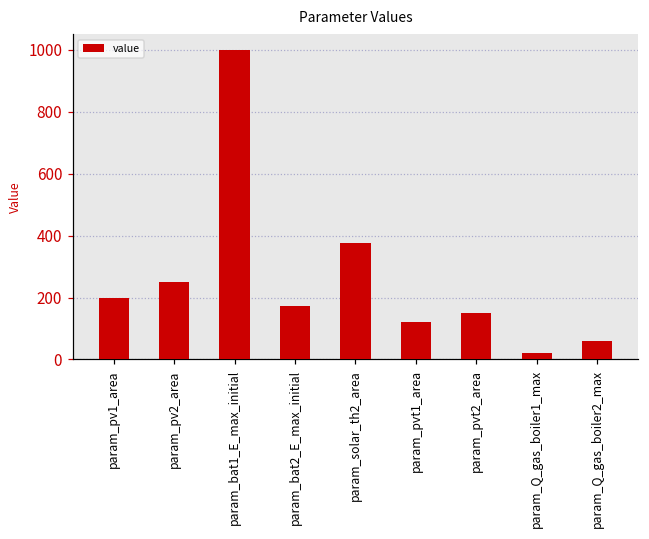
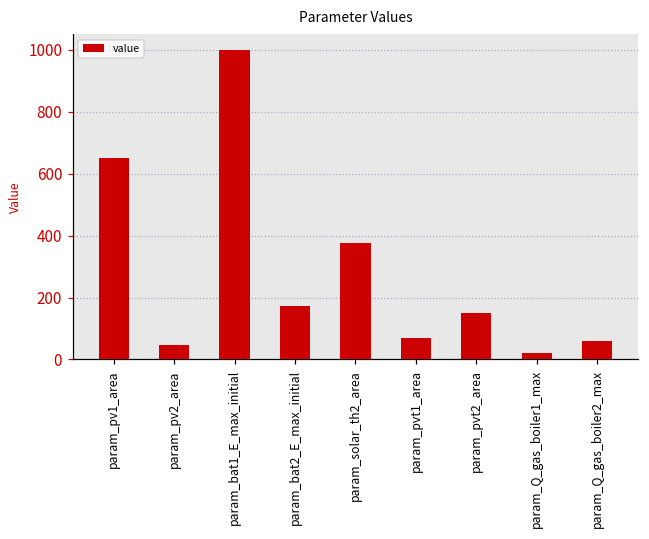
param_pv1_area: 200 -> 650
param_pv2_area: 250 -> 50
param_pvt1_area: 120 -> 70
